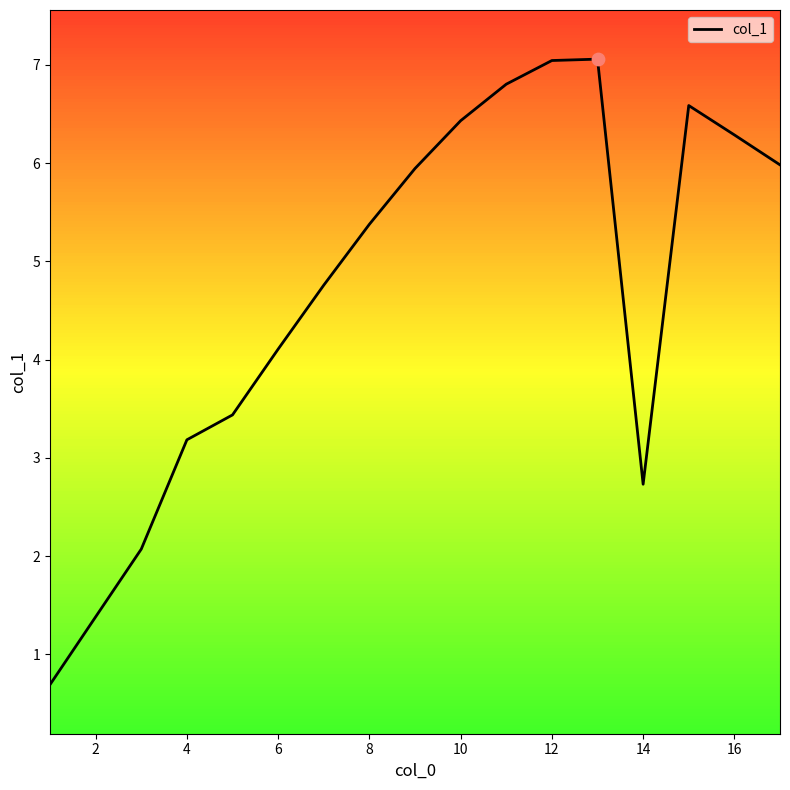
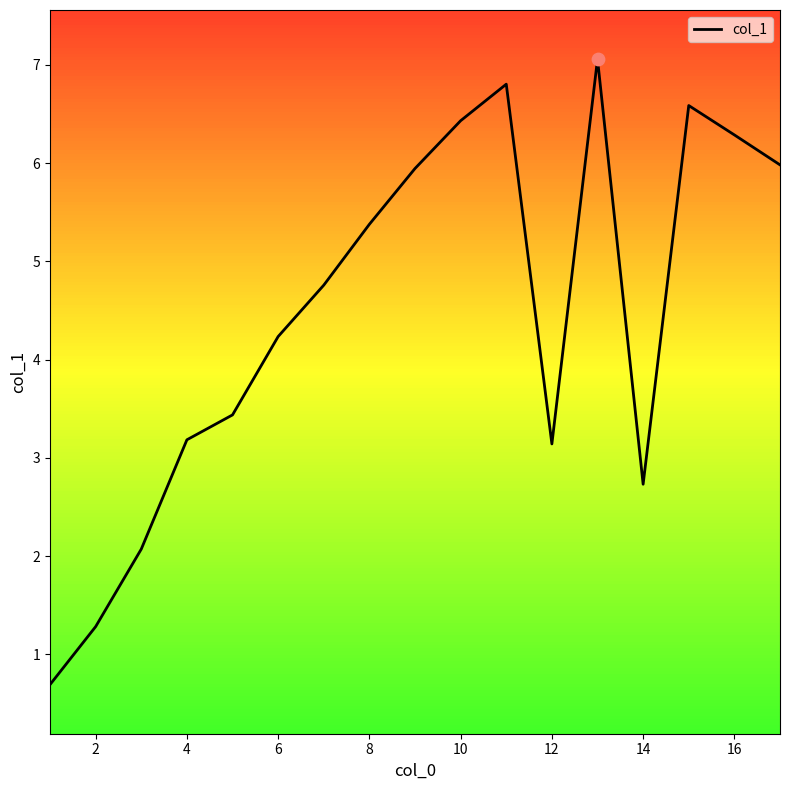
col_1, 2: 1.4 -> 1.3
col_1, 6: 4.1 -> 4.2
col_1, 12: 7.0 -> 3.1
